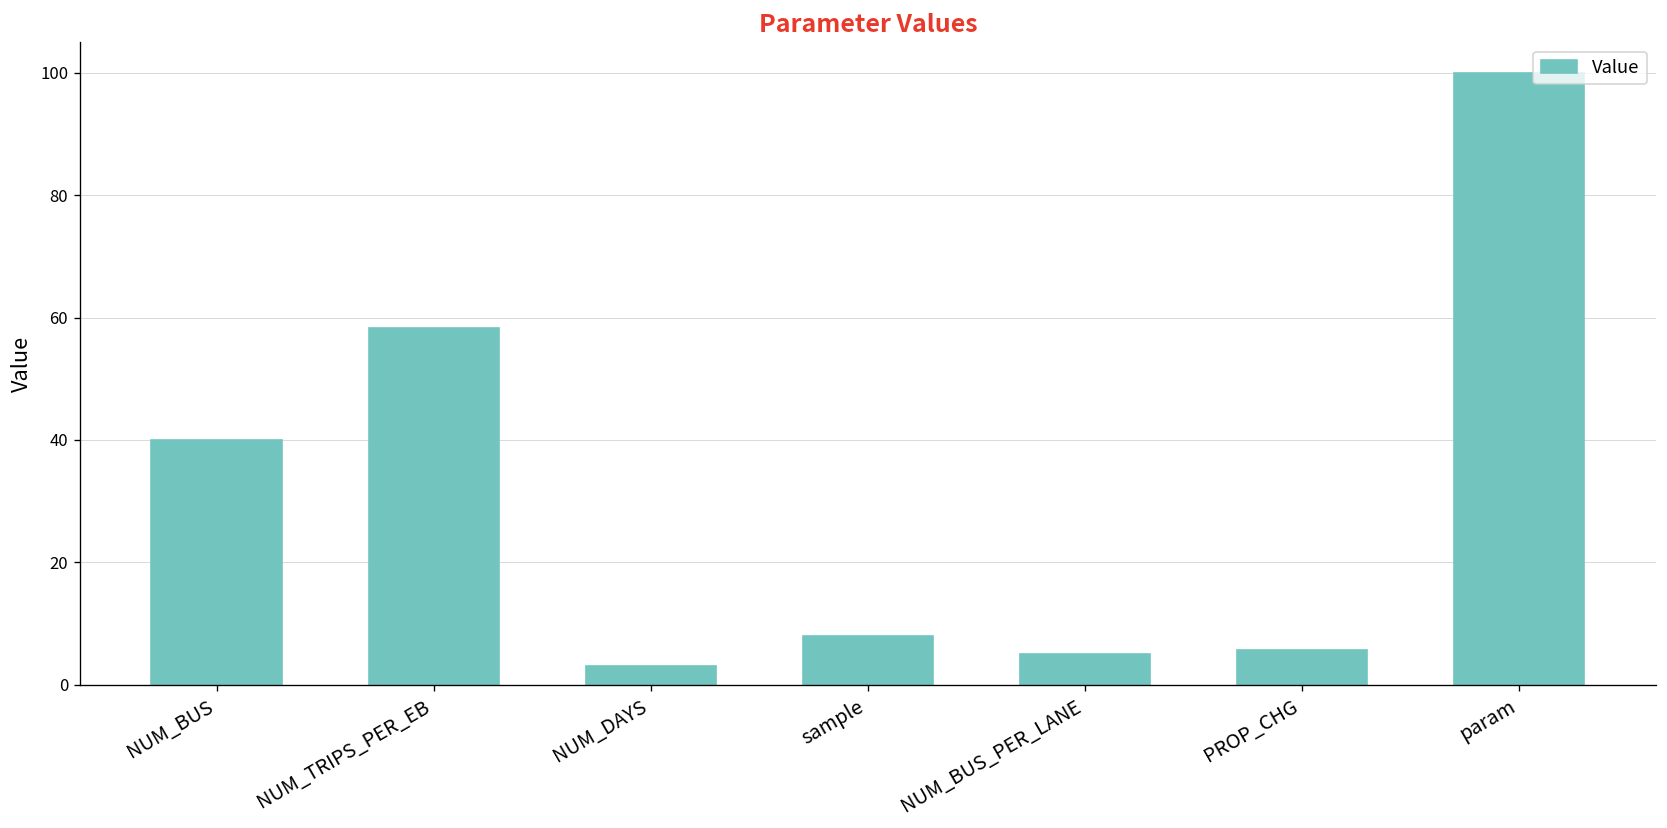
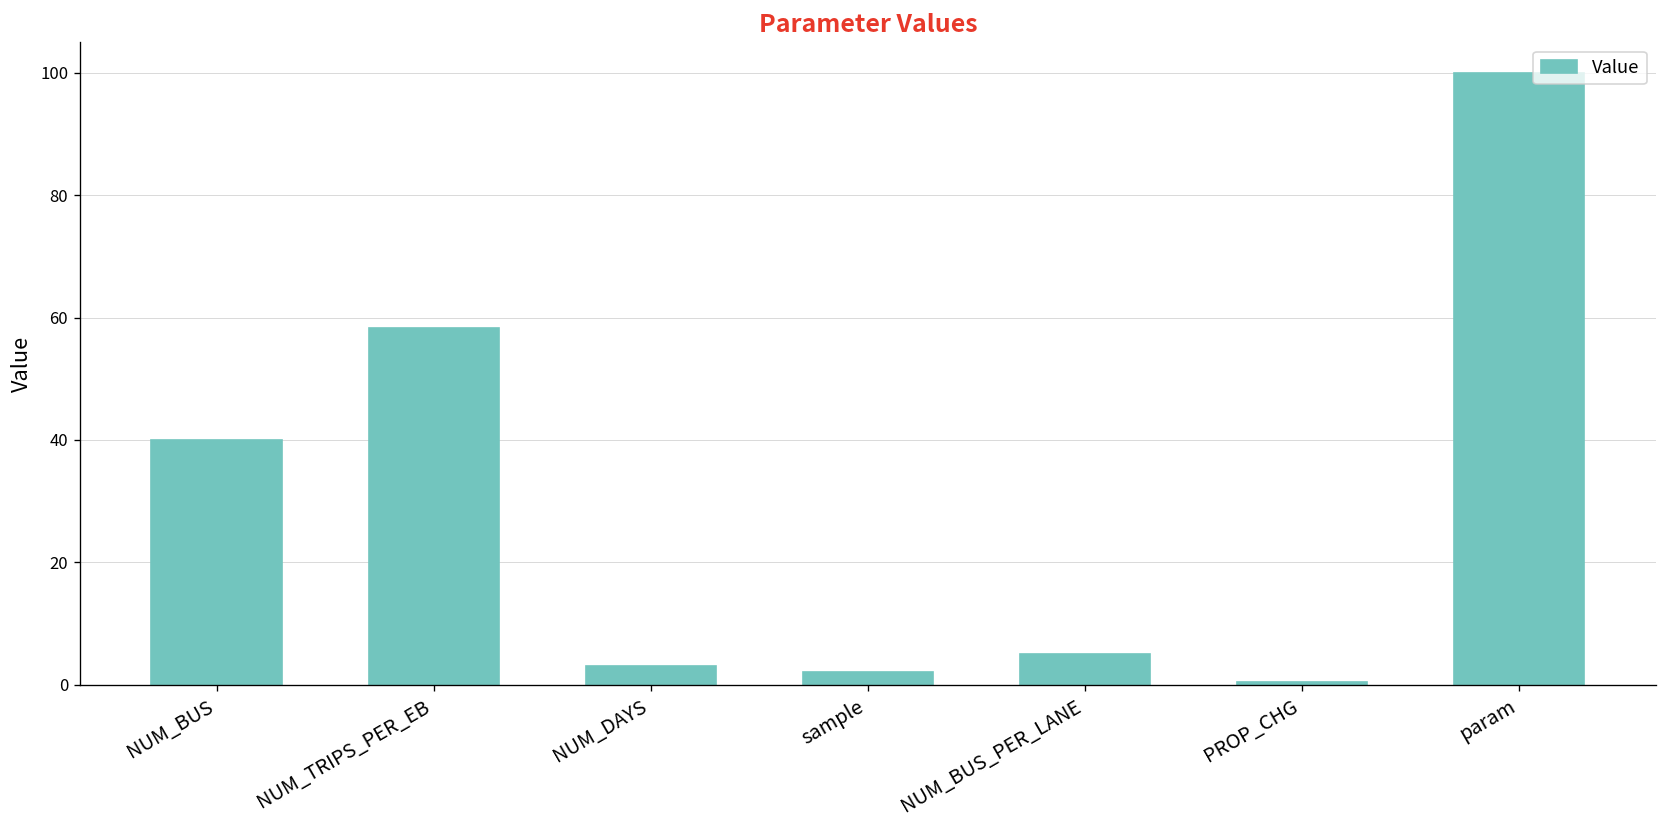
sample: 8 -> 2
PROP_CHG: 6 -> 1
